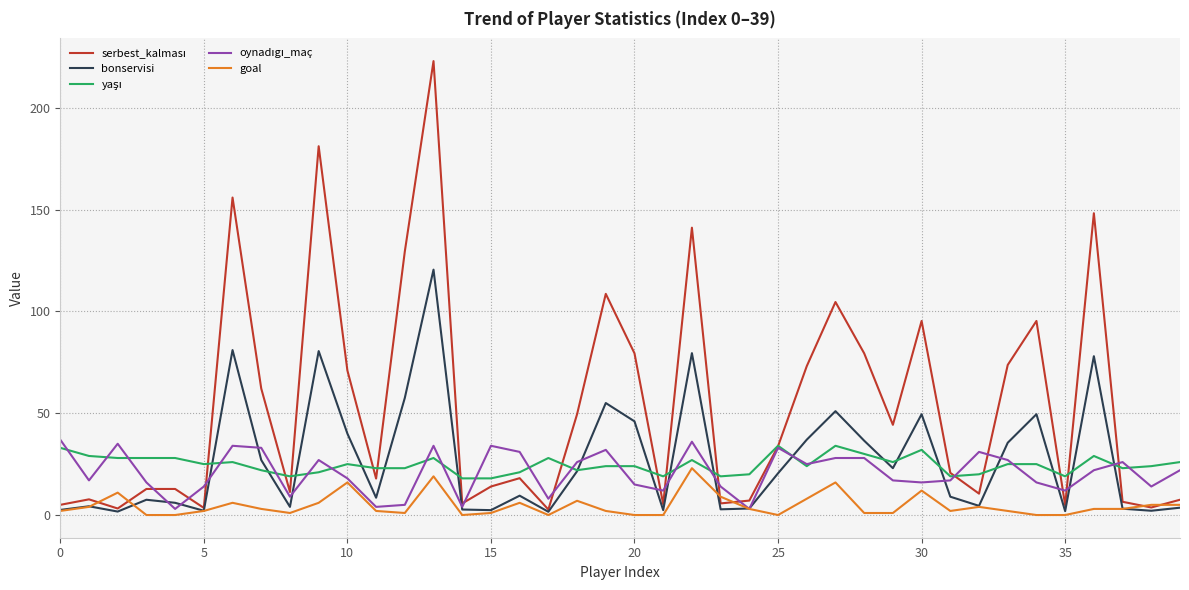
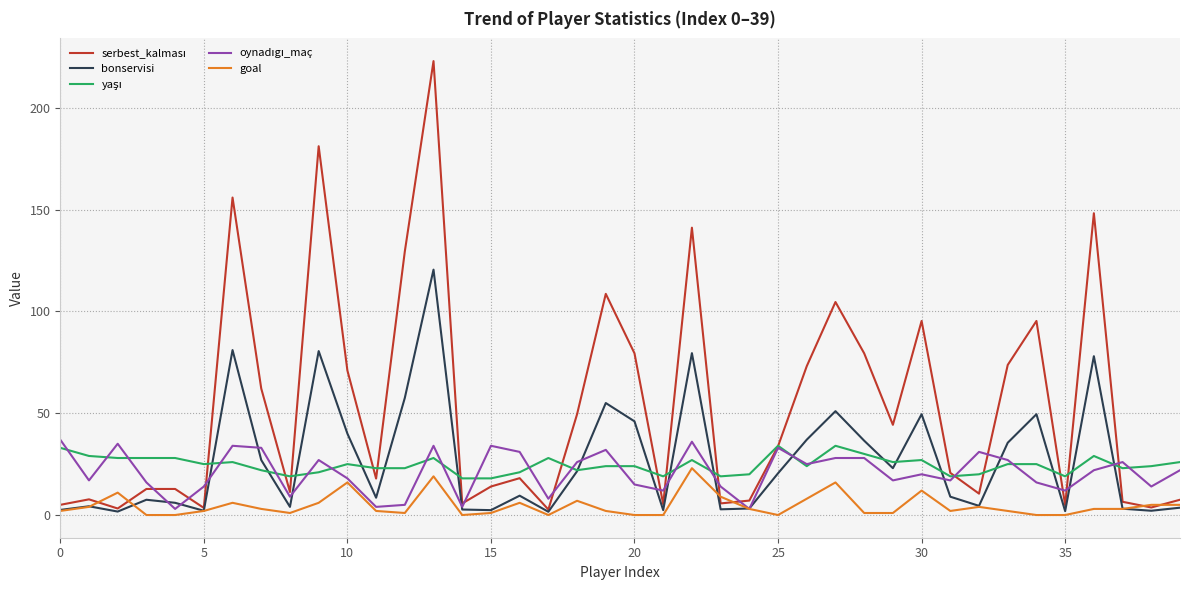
yaşı, 30: 32 -> 27
oynadıgı_maç, 30: 16 -> 20
